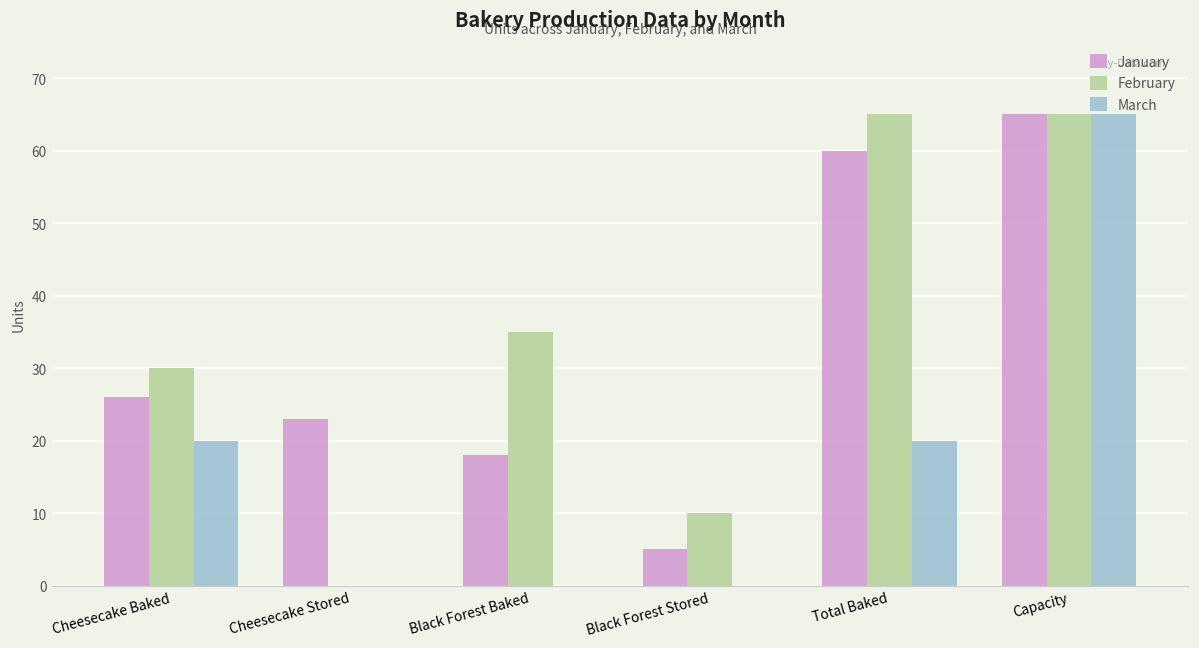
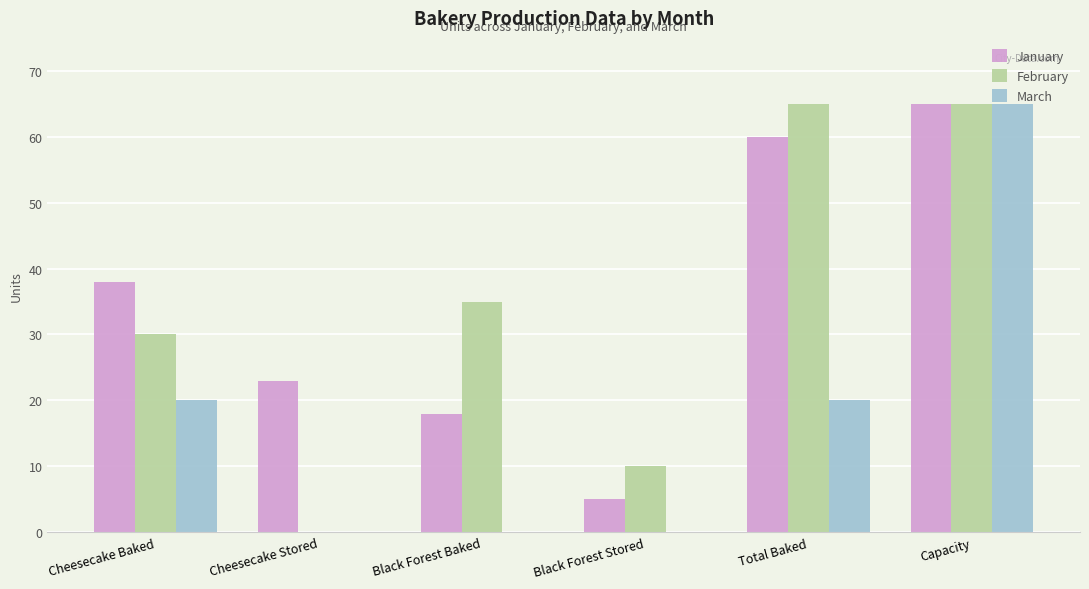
January, Cheesecake Baked: 26 -> 38
